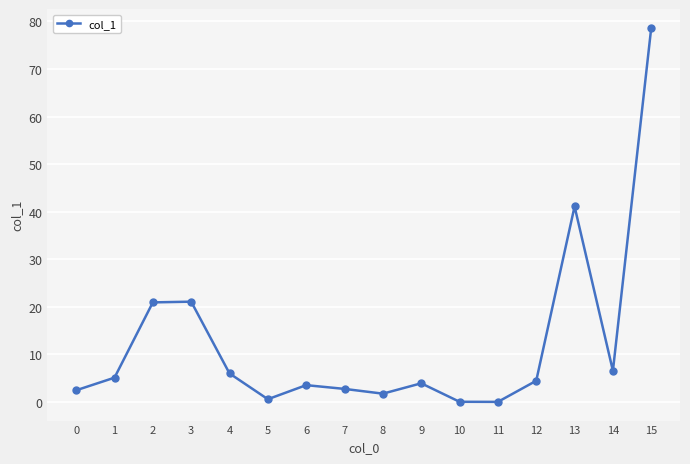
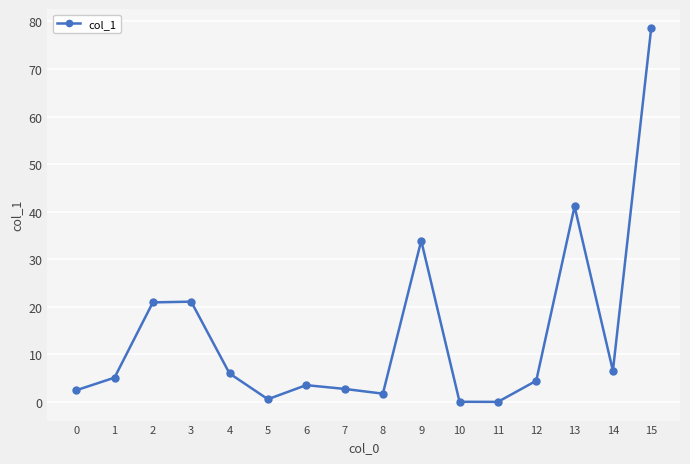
9: 4 -> 34
